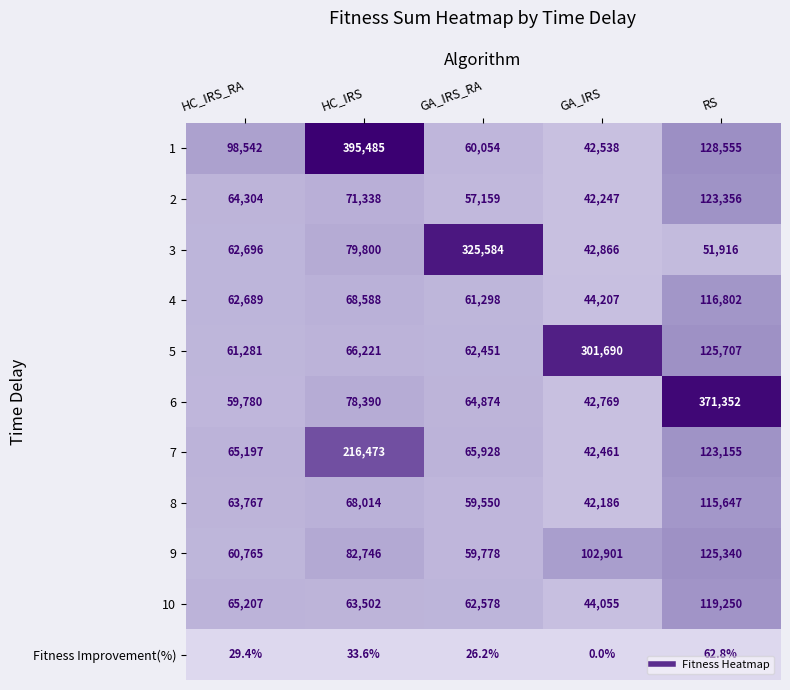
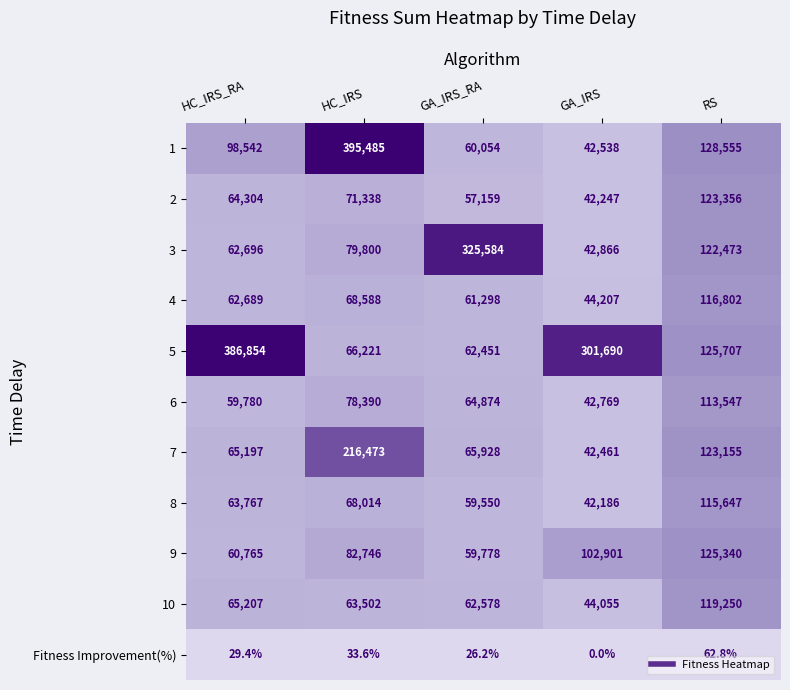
3, RS: 51,916 -> 122,473
5, HC_IRS_RA: 61,281 -> 386,854
6, RS: 371,352 -> 113,547
